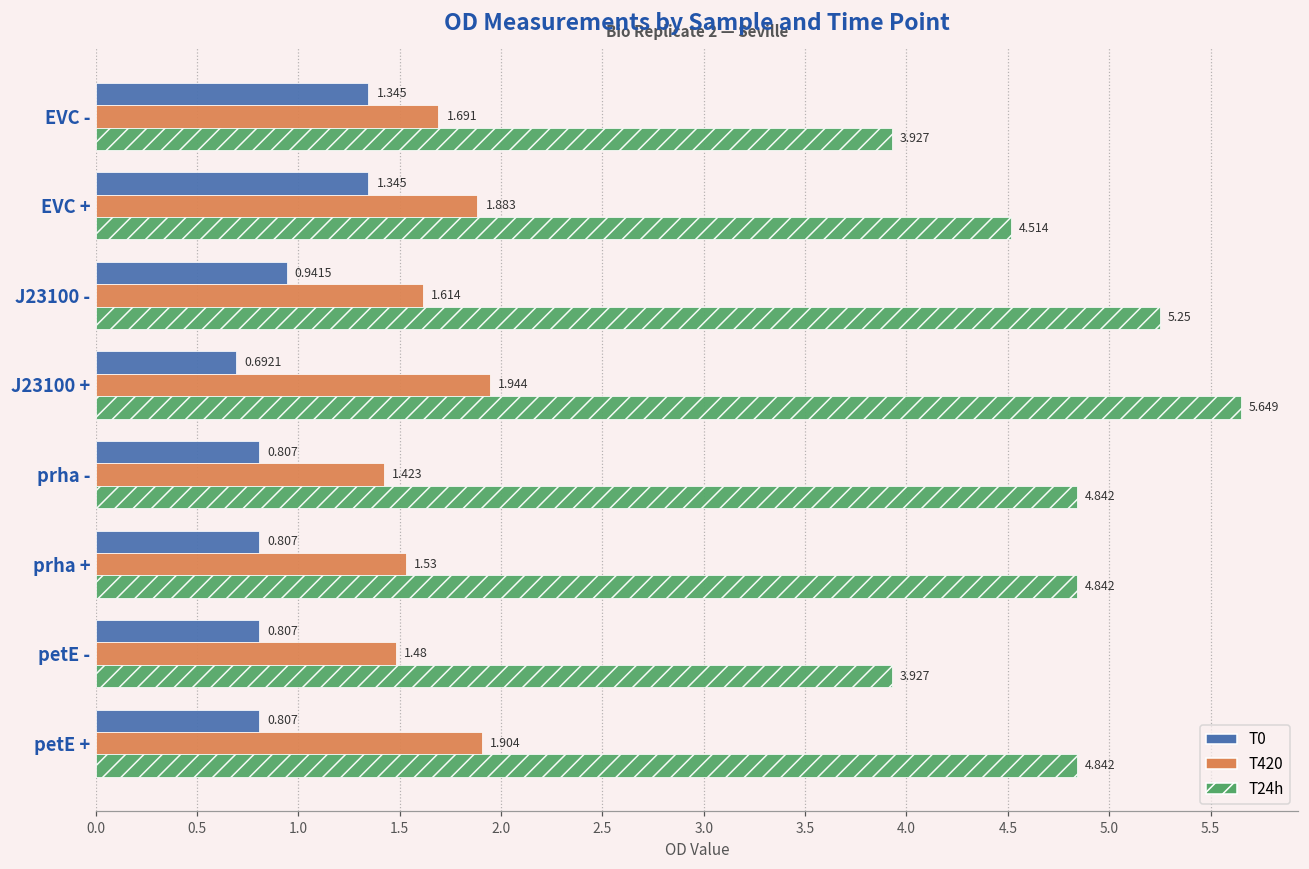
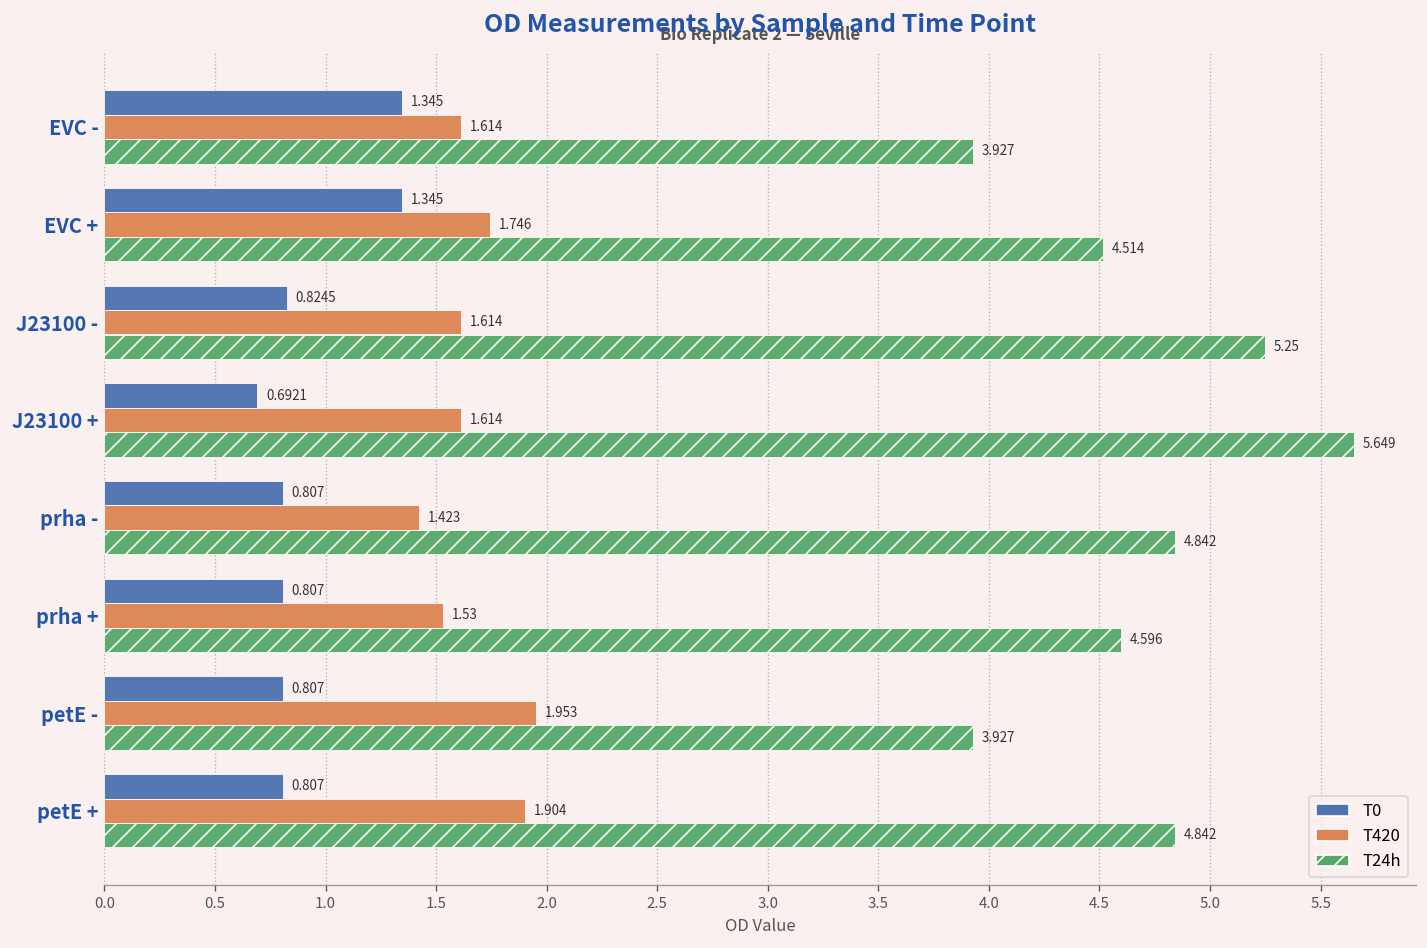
T420, EVC -: 1.691 -> 1.614
T420, EVC +: 1.883 -> 1.746
T0, J23100 -: 0.9415 -> 0.8245
T420, J23100 +: 1.944 -> 1.614
T24h, prha +: 4.842 -> 4.596
T420, petE -: 1.48 -> 1.953
